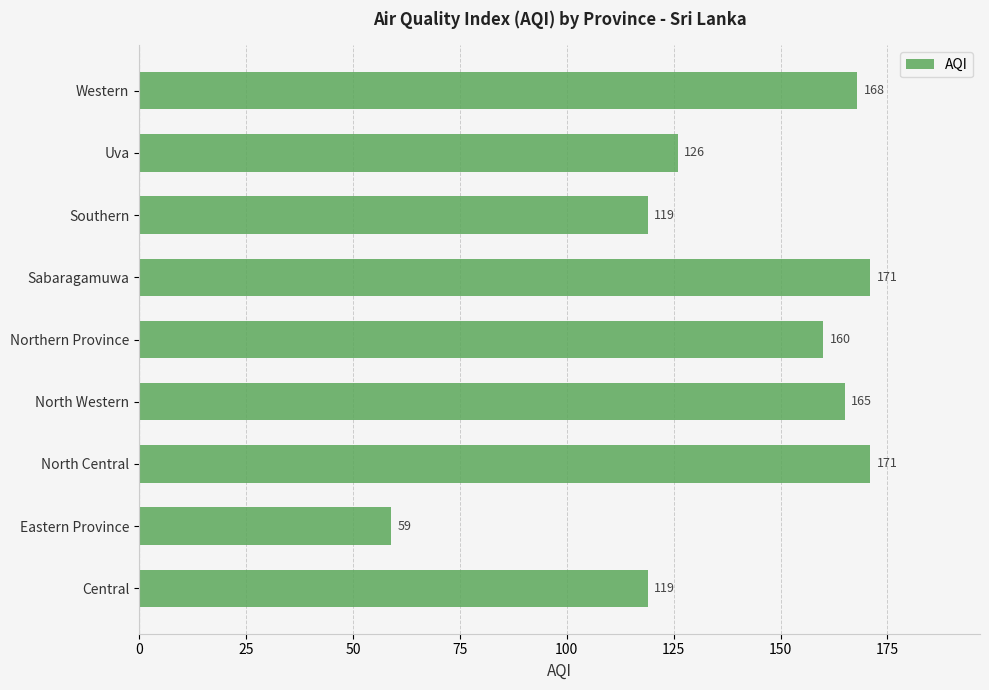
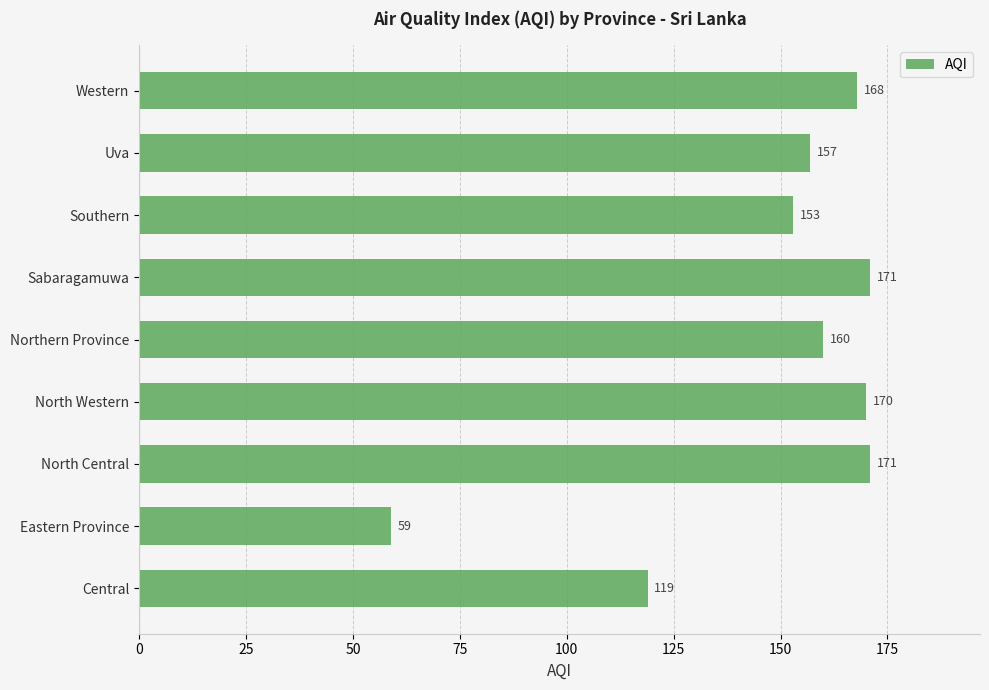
Uva: 126 -> 157
Southern: 119 -> 153
North Western: 165 -> 170
